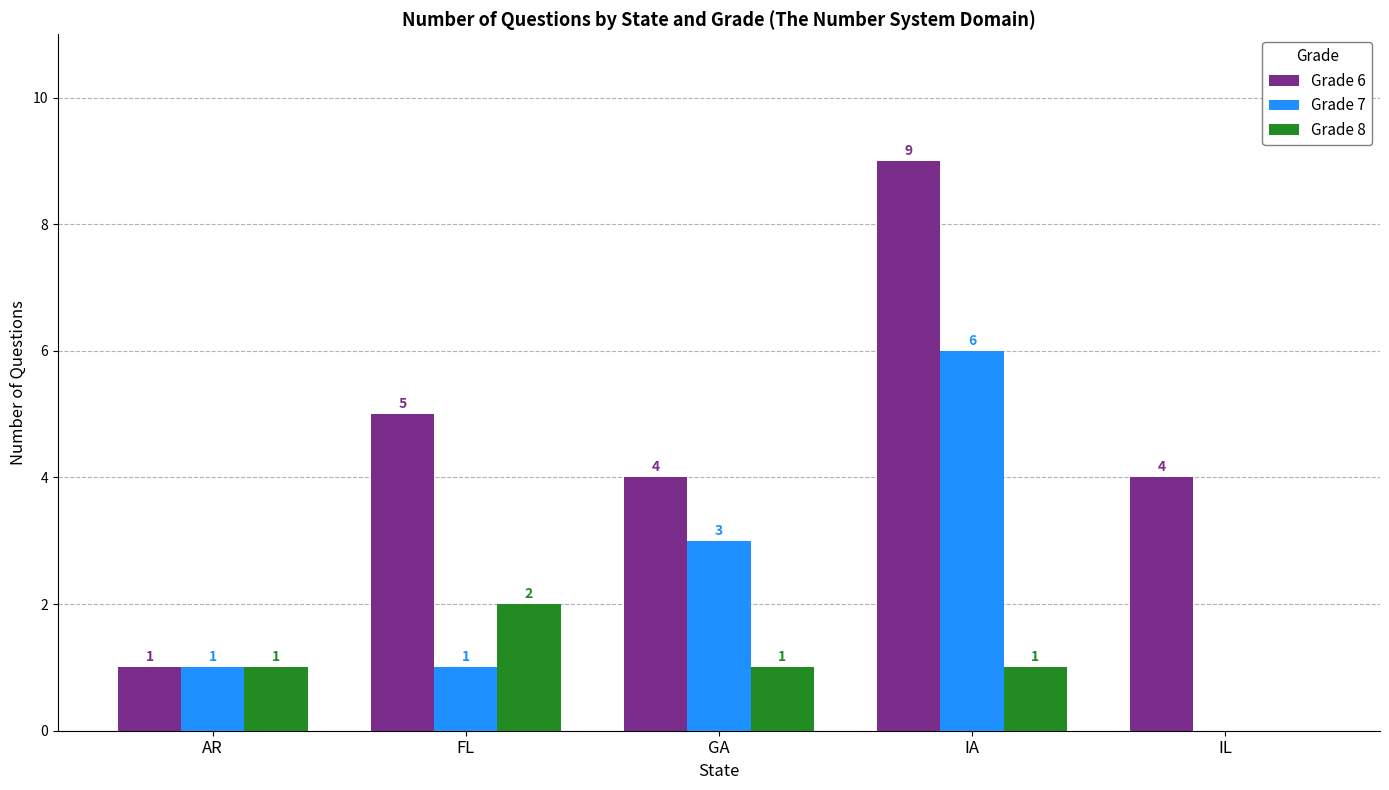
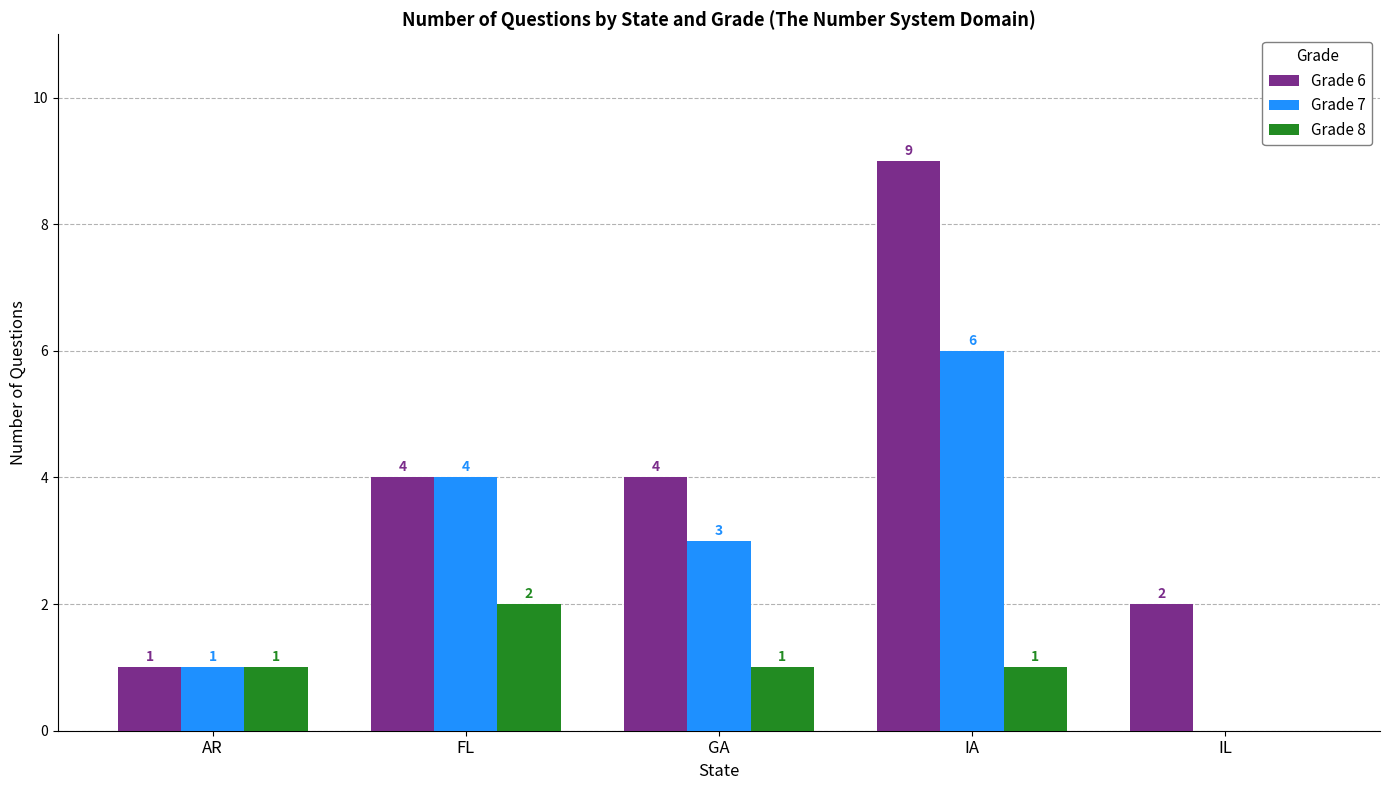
Grade 6, FL: 5 -> 4
Grade 7, FL: 1 -> 4
Grade 6, IL: 4 -> 2
